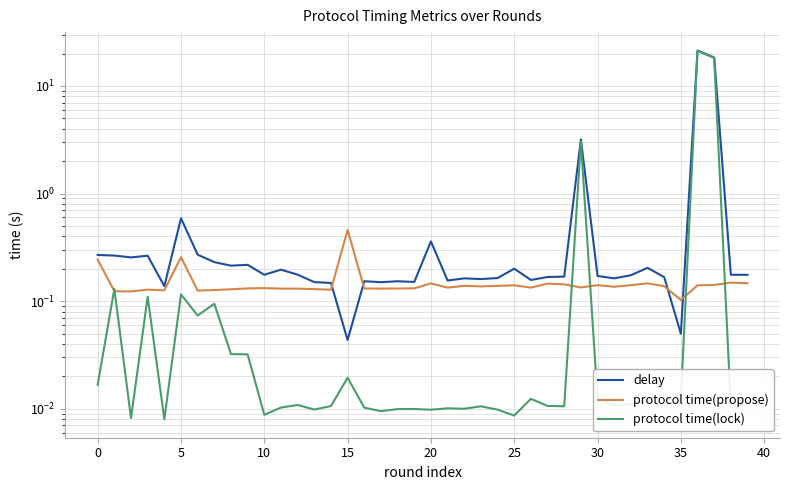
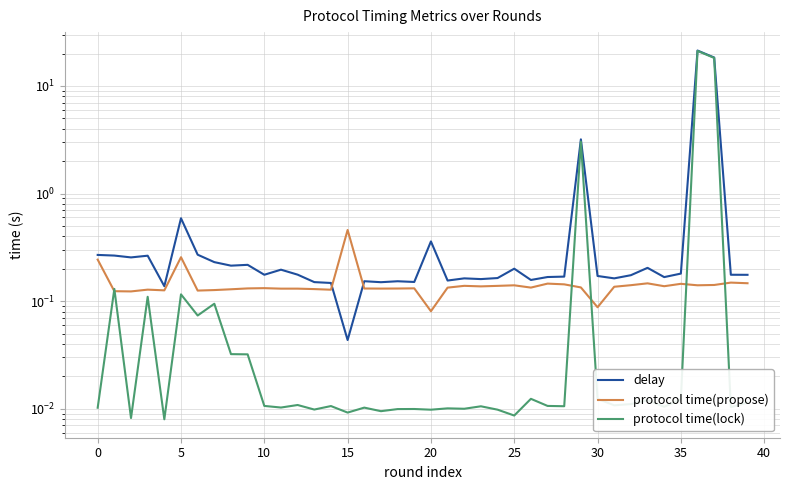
protocol time(lock), 0: 0.017 -> 0.010
protocol time(lock), 10: 0.009 -> 0.011
protocol time(lock), 15: 0.019 -> 0.009
protocol time(propose), 20: 0.15 -> 0.08
protocol time(propose), 30: 0.14 -> 0.09
delay, 35: 0.05 -> 0.18
protocol time(propose), 35: 0.10 -> 0.14
